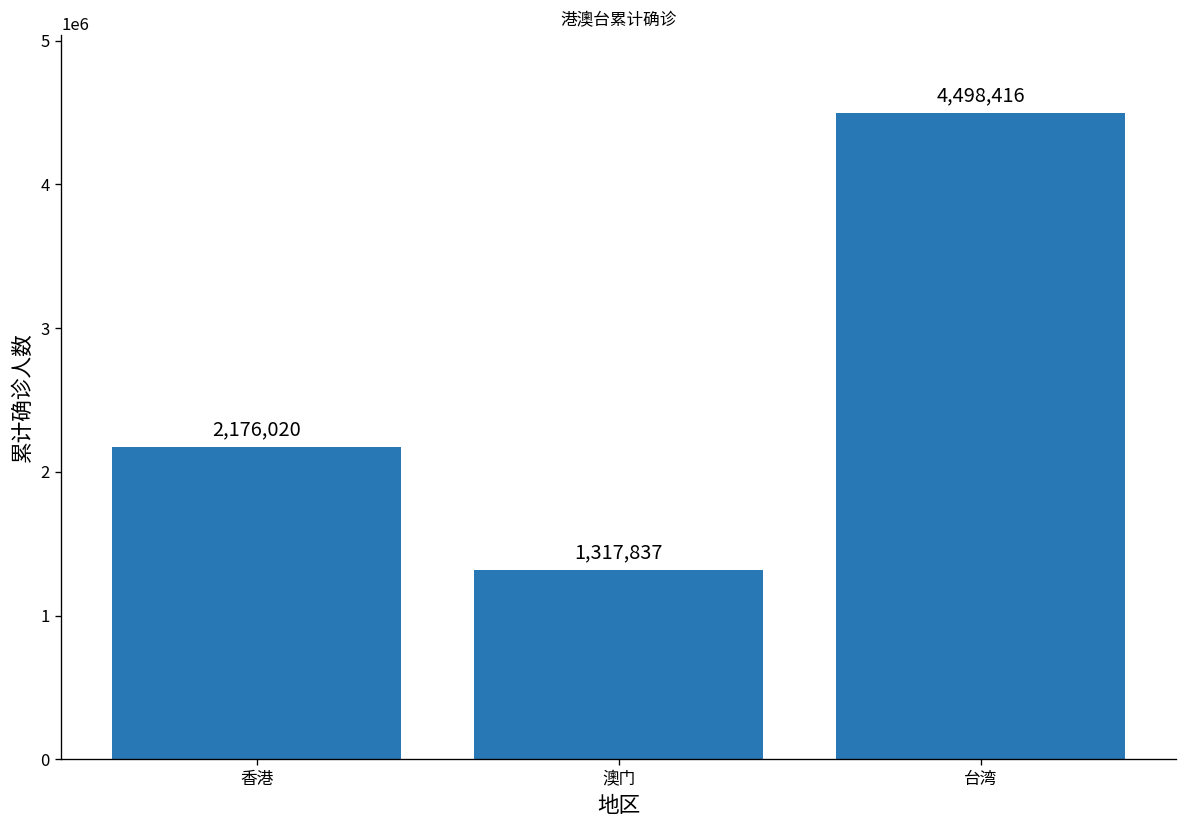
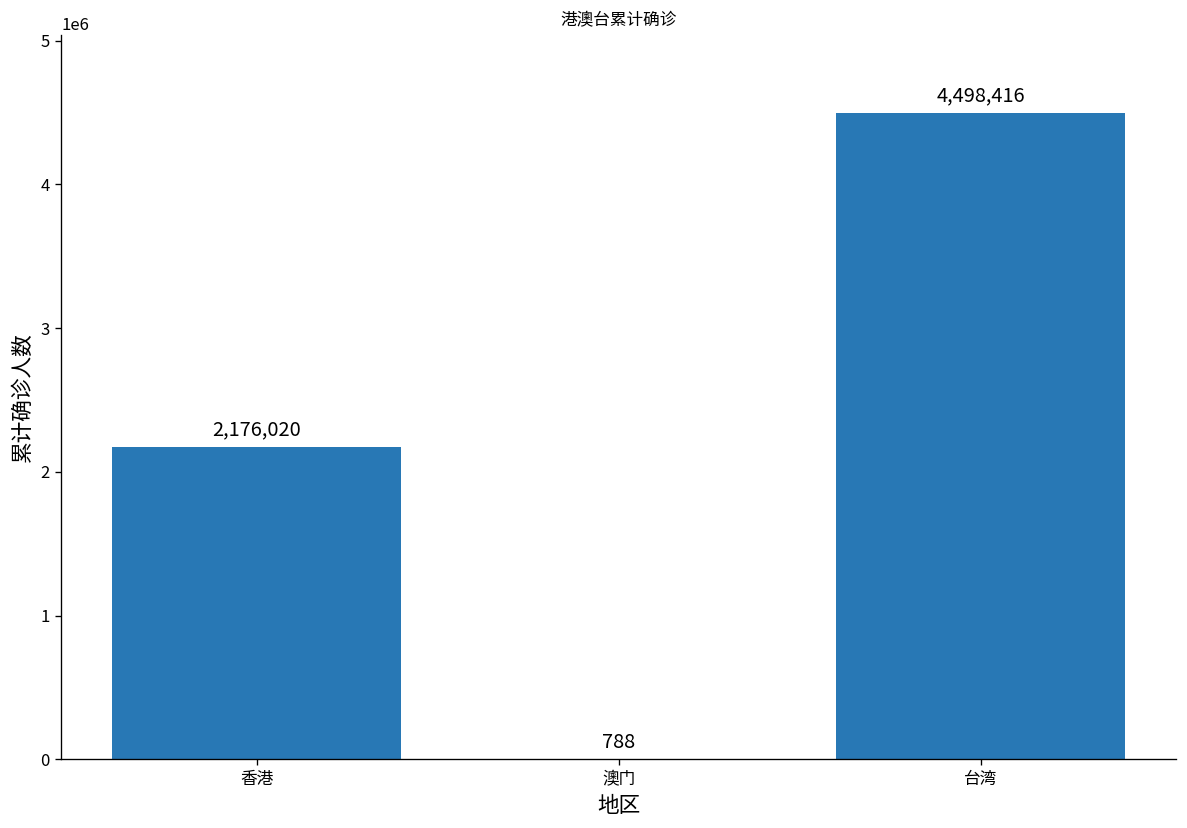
澳门: 1,317,837 -> 788
